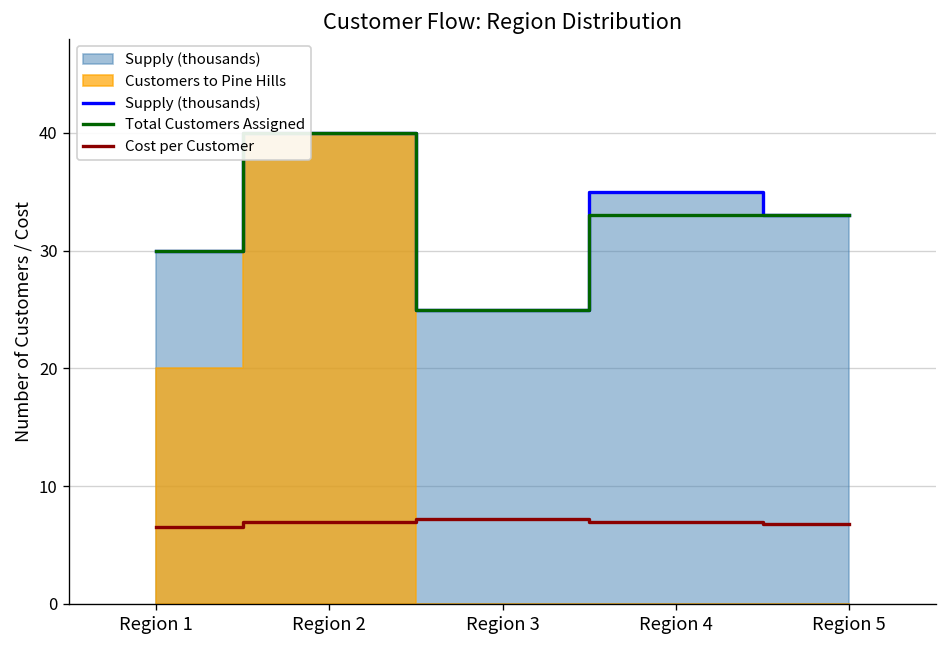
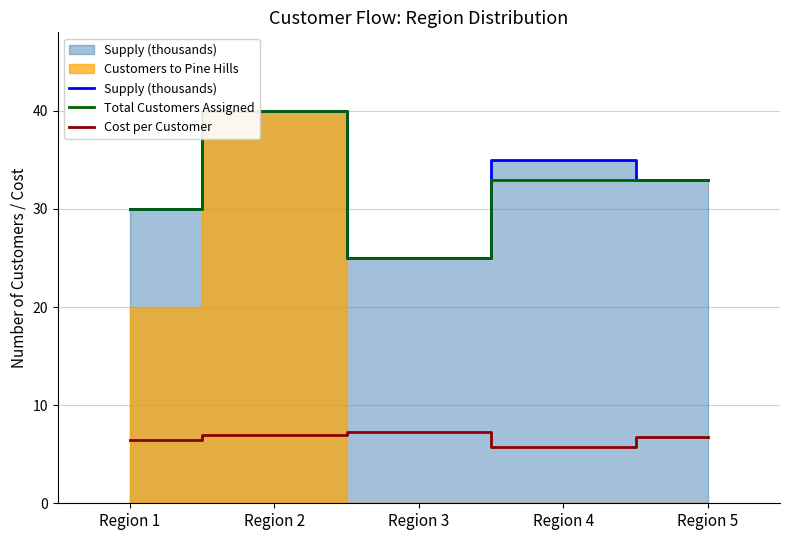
Cost per Customer, Region 4: 7 -> 6
